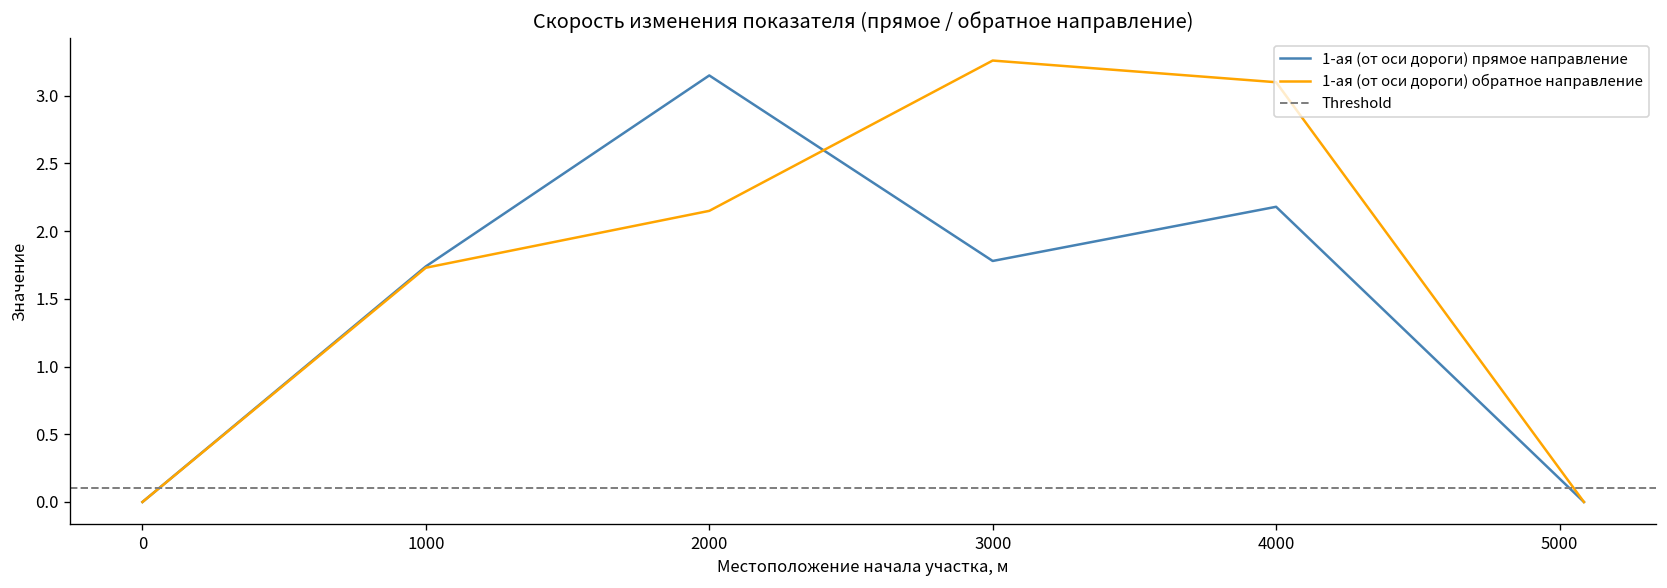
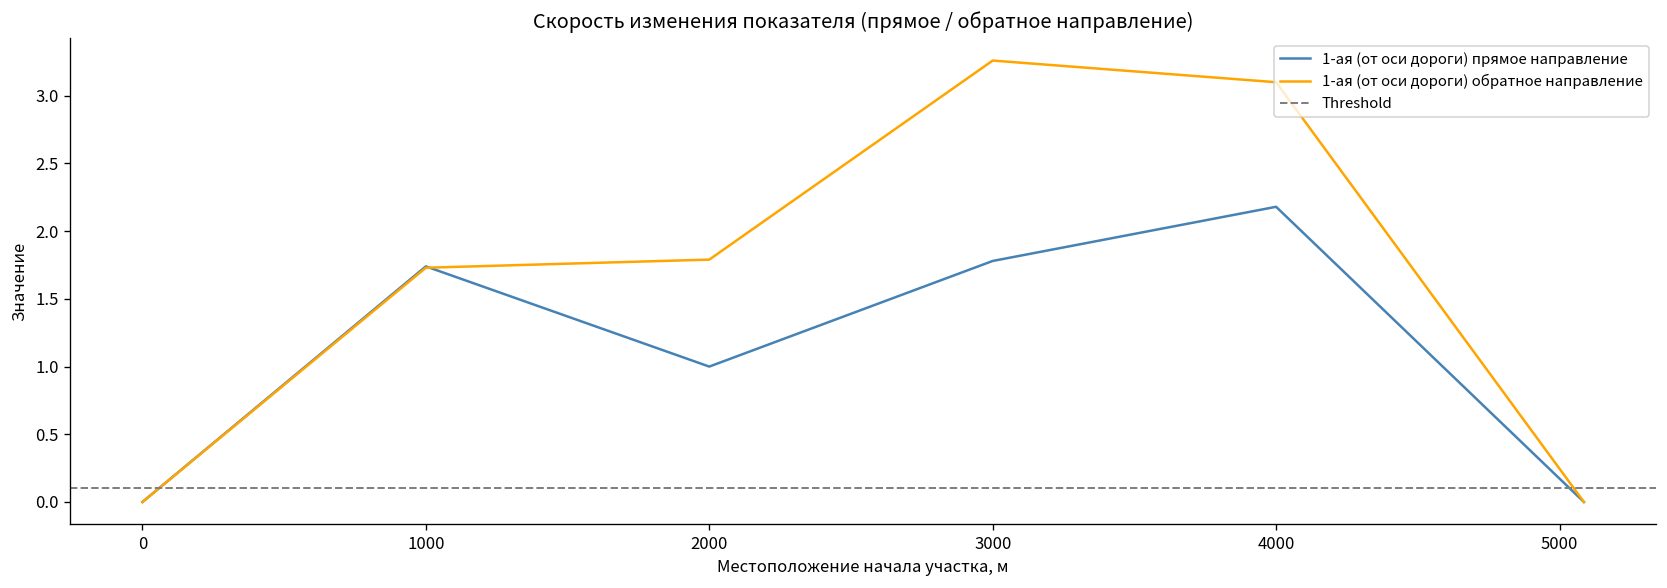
1-ая (от оси дороги) прямое направление, 2000: 3.15 -> 1.00
1-ая (от оси дороги) обратное направление, 2000: 2.15 -> 1.79
